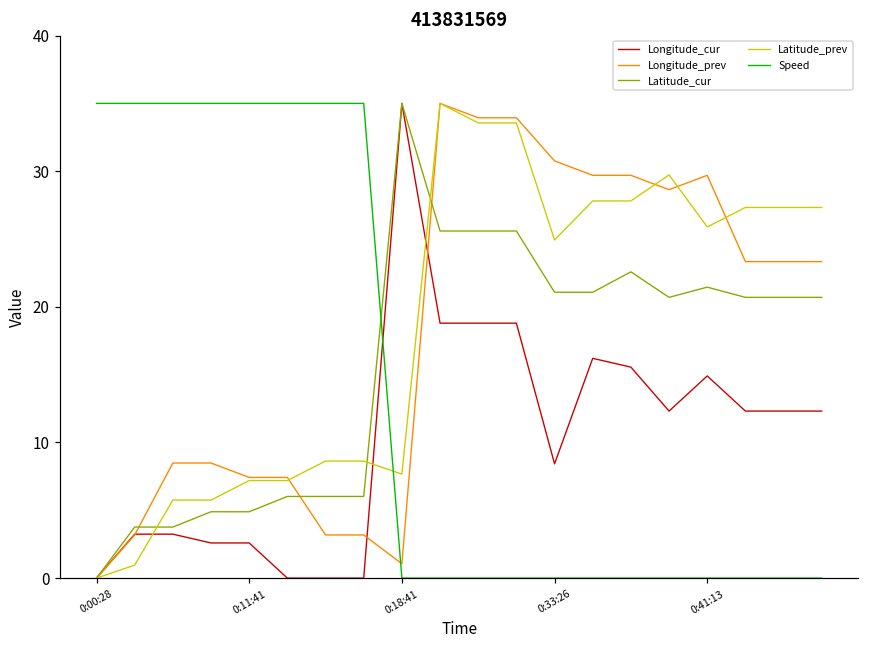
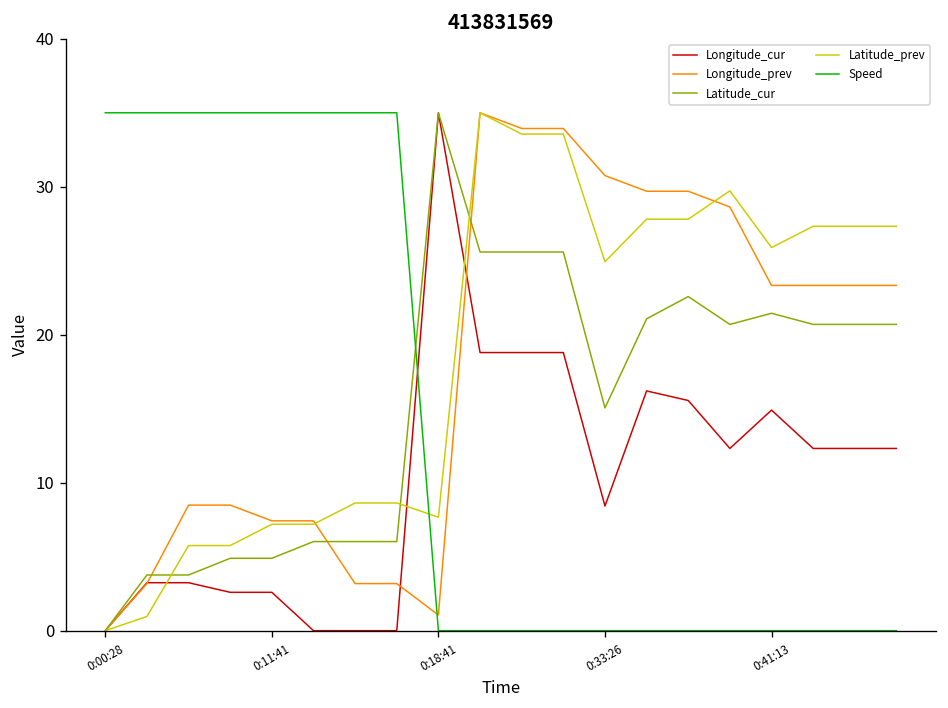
Latitude_cur, 0:33:26: 21.1 -> 15.1
Longitude_prev, 0:41:13: 29.7 -> 23.3
